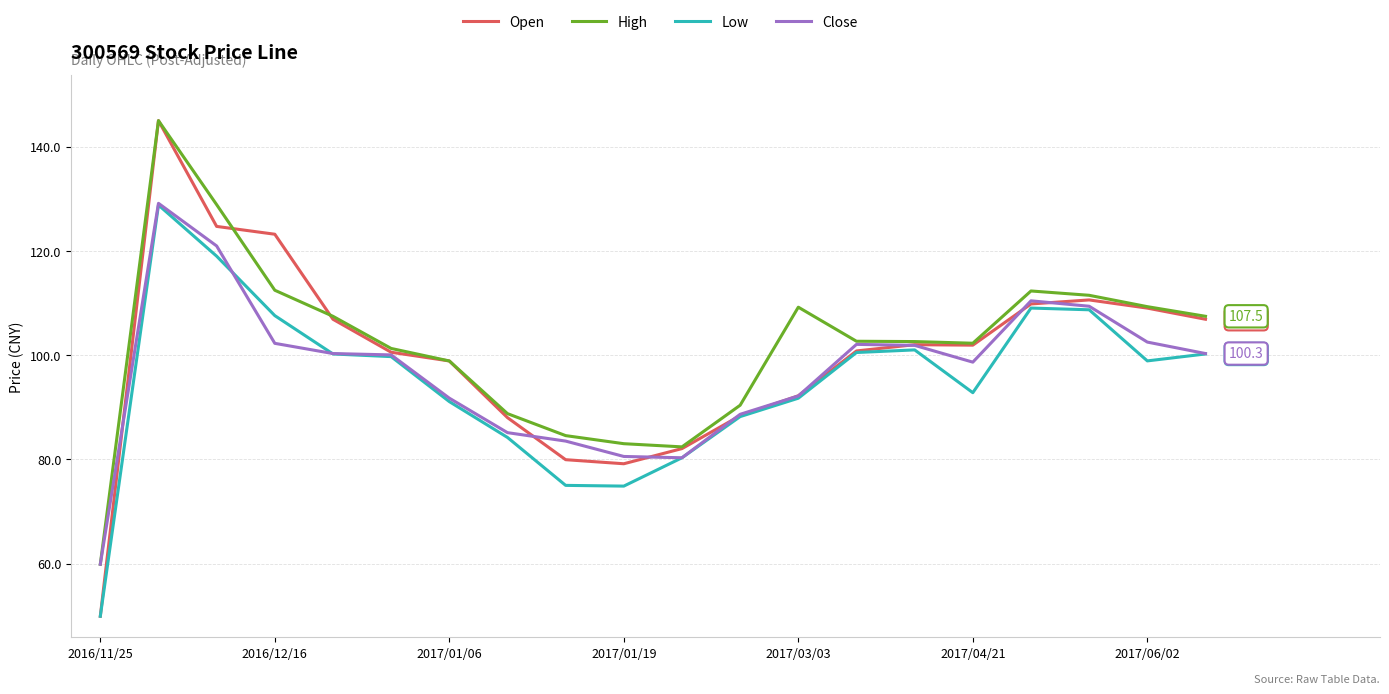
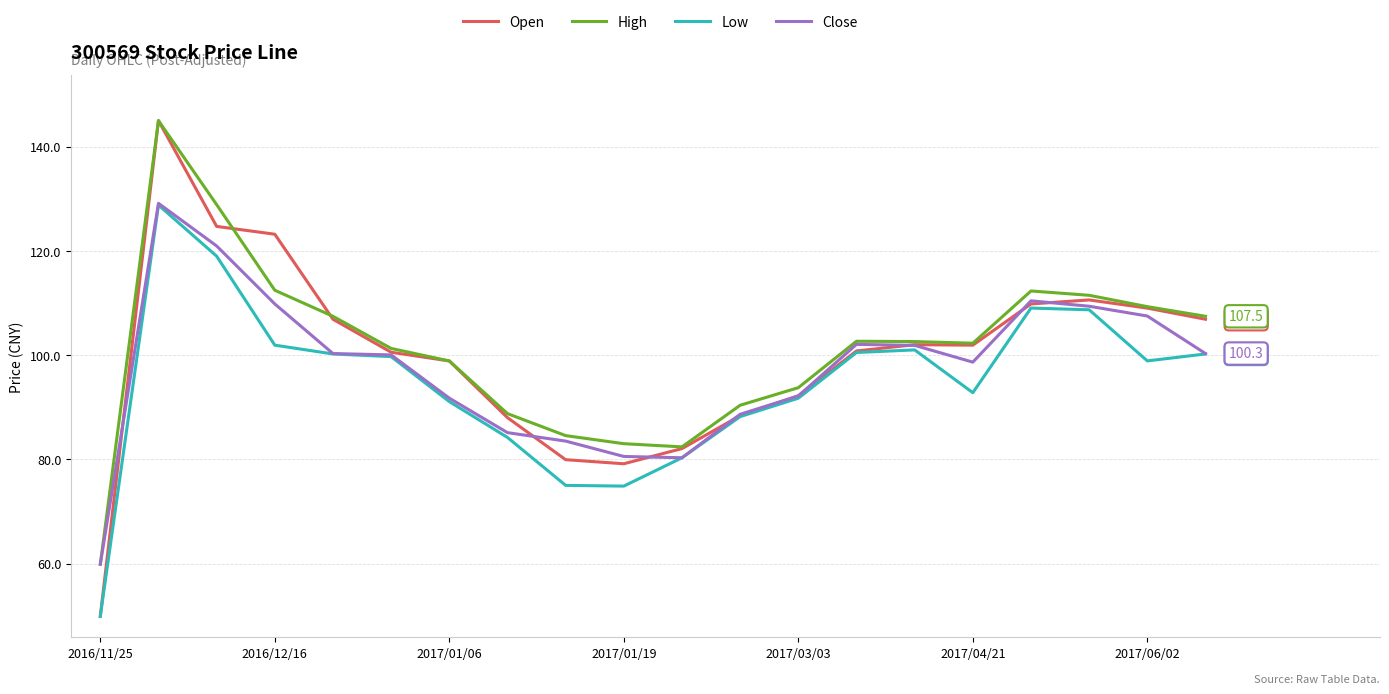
Low, 2016/12/16: 108 -> 102
Close, 2016/12/16: 102 -> 110
High, 2017/03/03: 109 -> 94
Close, 2017/06/02: 103 -> 108
